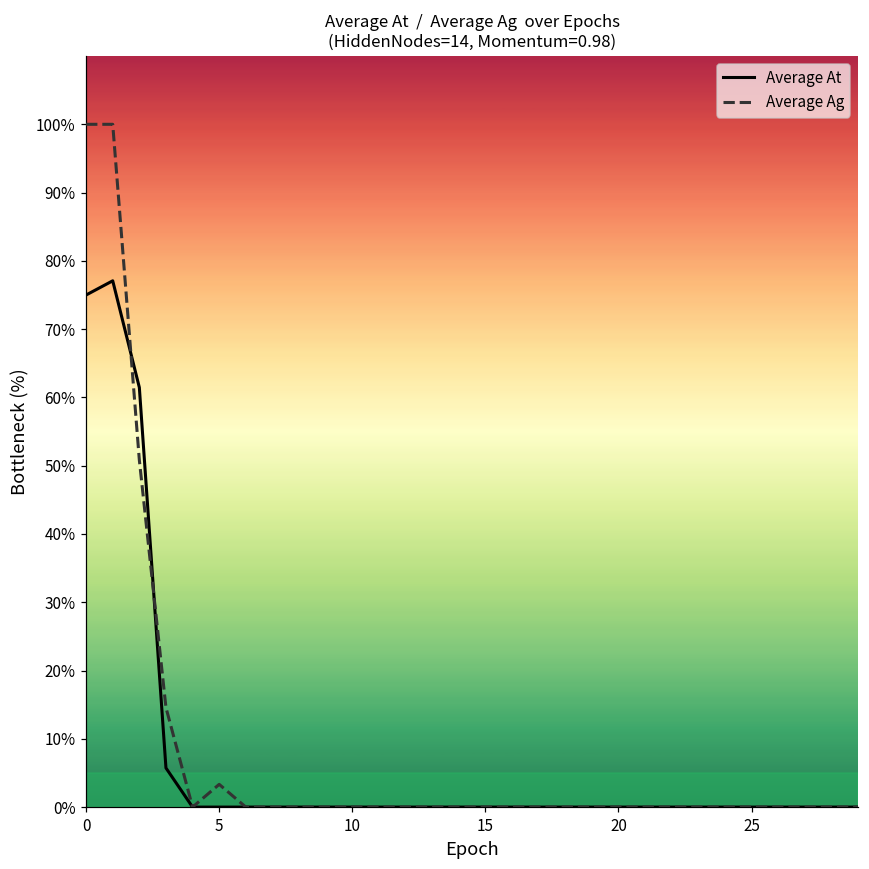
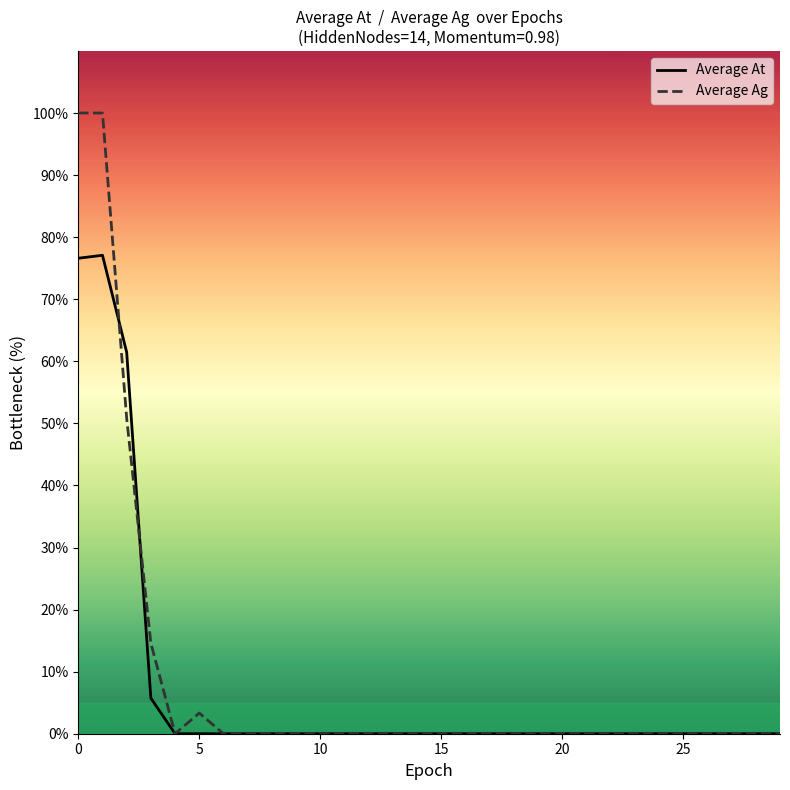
Average At, 0: 75% -> 77%
